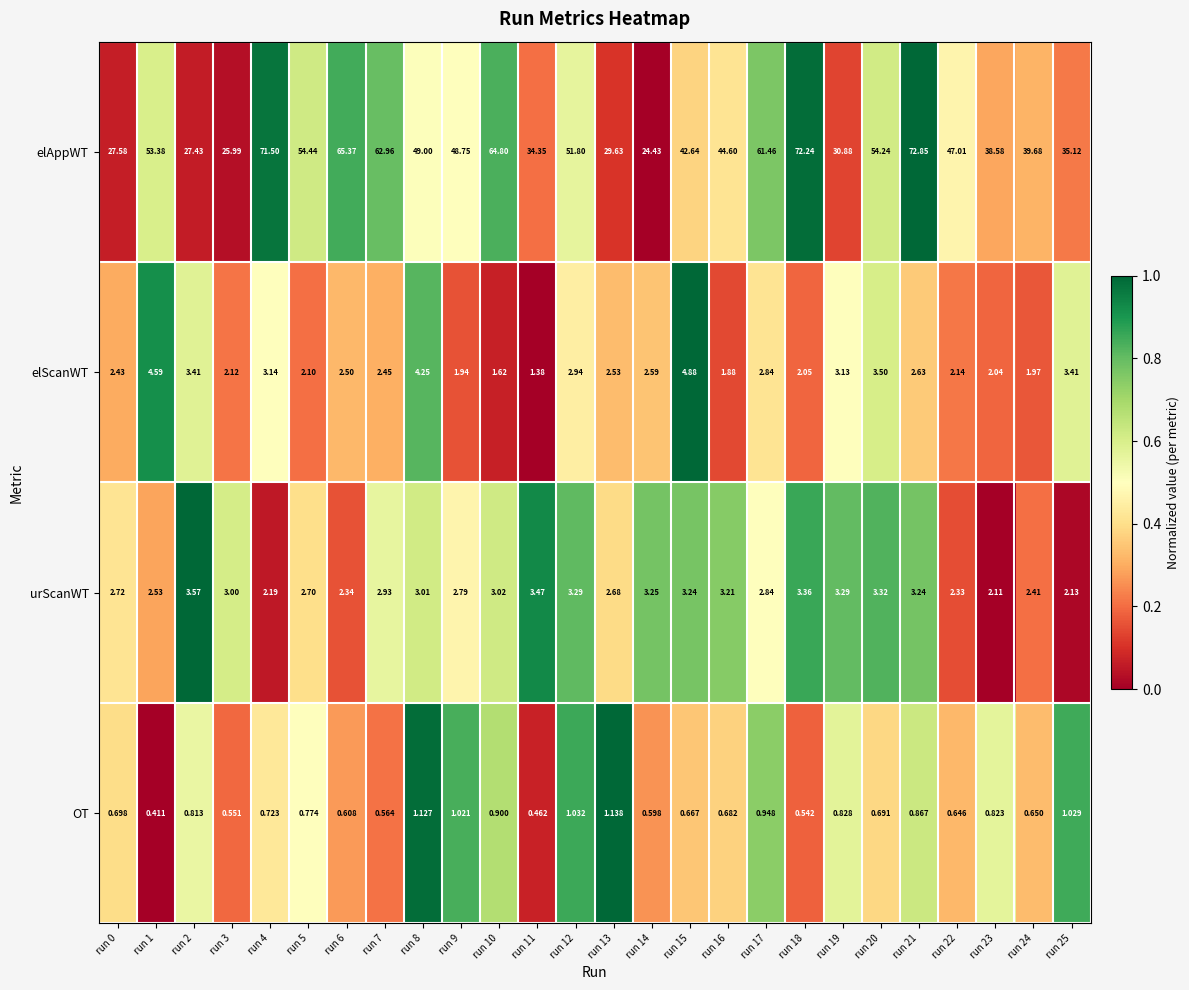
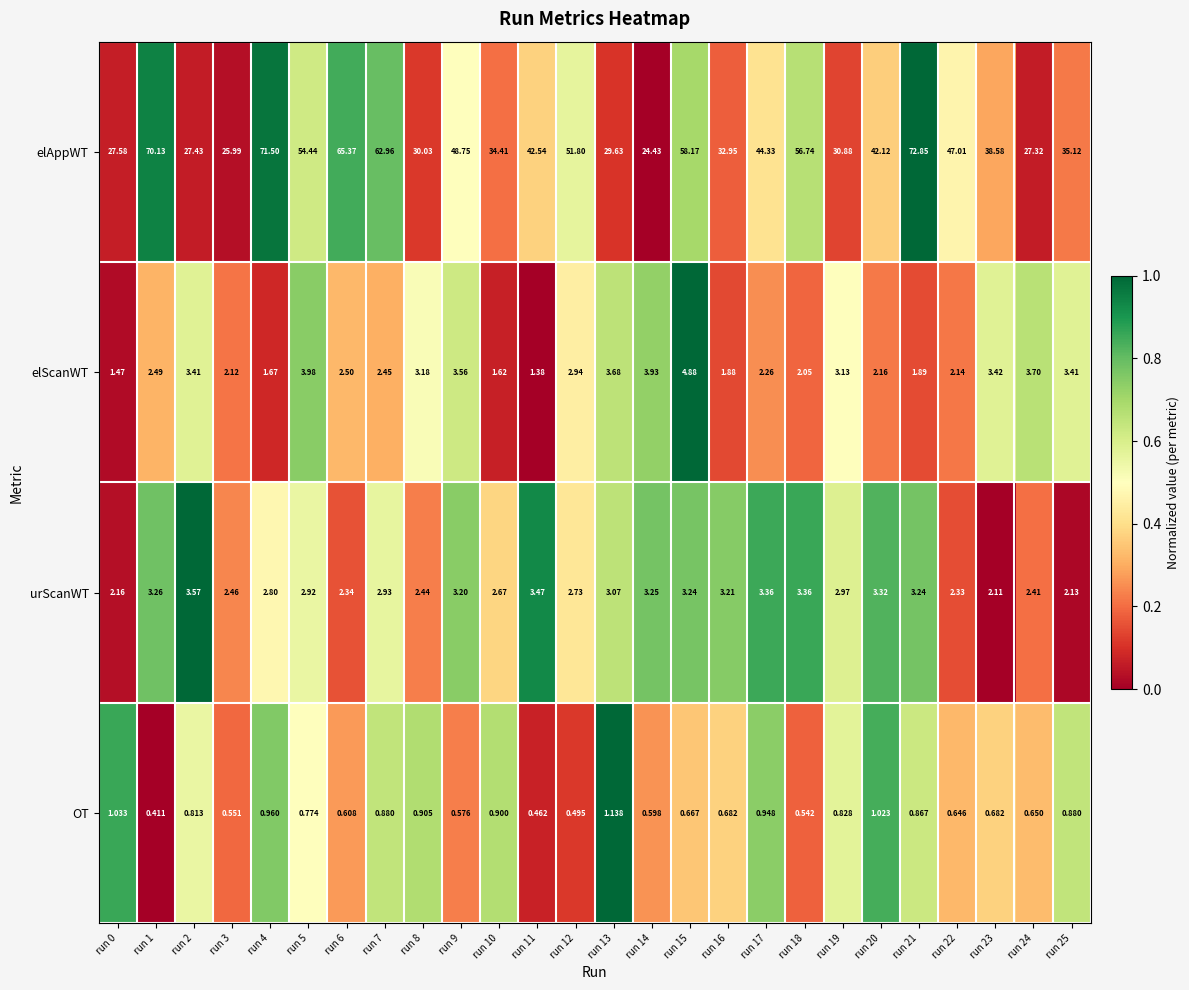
elAppWT, run 1: 53.38 -> 70.13
elAppWT, run 8: 49.00 -> 30.03
elAppWT, run 10: 64.80 -> 34.41
elAppWT, run 11: 34.35 -> 42.54
elAppWT, run 15: 42.64 -> 58.17
elAppWT, run 16: 44.60 -> 32.95
elAppWT, run 17: 61.46 -> 44.33
elAppWT, run 18: 72.24 -> 56.74
elAppWT, run 20: 54.24 -> 42.12
elAppWT, run 24: 39.68 -> 27.32
elScanWT, run 0: 2.43 -> 1.47
elScanWT, run 1: 4.59 -> 2.49
elScanWT, run 4: 3.14 -> 1.67
elScanWT, run 5: 2.10 -> 3.98
elScanWT, run 8: 4.25 -> 3.18
elScanWT, run 9: 1.94 -> 3.56
elScanWT, run 13: 2.53 -> 3.68
elScanWT, run 14: 2.59 -> 3.93
elScanWT, run 17: 2.84 -> 2.26
elScanWT, run 20: 3.50 -> 2.16
elScanWT, run 21: 2.63 -> 1.89
elScanWT, run 23: 2.04 -> 3.42
elScanWT, run 24: 1.97 -> 3.70
urScanWT, run 0: 2.72 -> 2.16
urScanWT, run 1: 2.53 -> 3.26
urScanWT, run 3: 3.00 -> 2.46
urScanWT, run 4: 2.19 -> 2.80
urScanWT, run 5: 2.70 -> 2.92
urScanWT, run 8: 3.01 -> 2.44
urScanWT, run 9: 2.79 -> 3.20
urScanWT, run 10: 3.02 -> 2.67
urScanWT, run 12: 3.29 -> 2.73
urScanWT, run 13: 2.68 -> 3.07
urScanWT, run 17: 2.84 -> 3.36
urScanWT, run 19: 3.29 -> 2.97
OT, run 0: 0.698 -> 1.033
OT, run 4: 0.723 -> 0.960
OT, run 7: 0.564 -> 0.880
OT, run 8: 1.127 -> 0.905
OT, run 9: 1.021 -> 0.576
OT, run 12: 1.032 -> 0.495
OT, run 20: 0.691 -> 1.023
OT, run 23: 0.823 -> 0.682
OT, run 25: 1.029 -> 0.880
